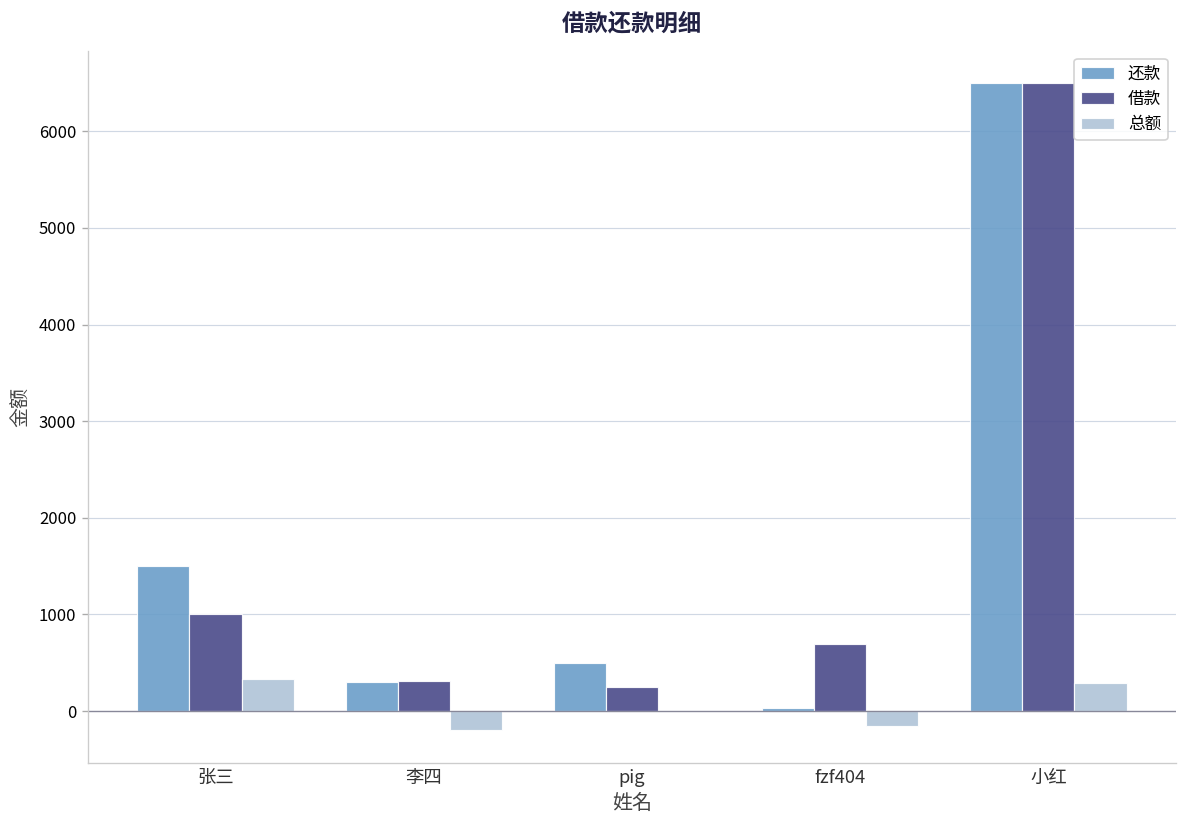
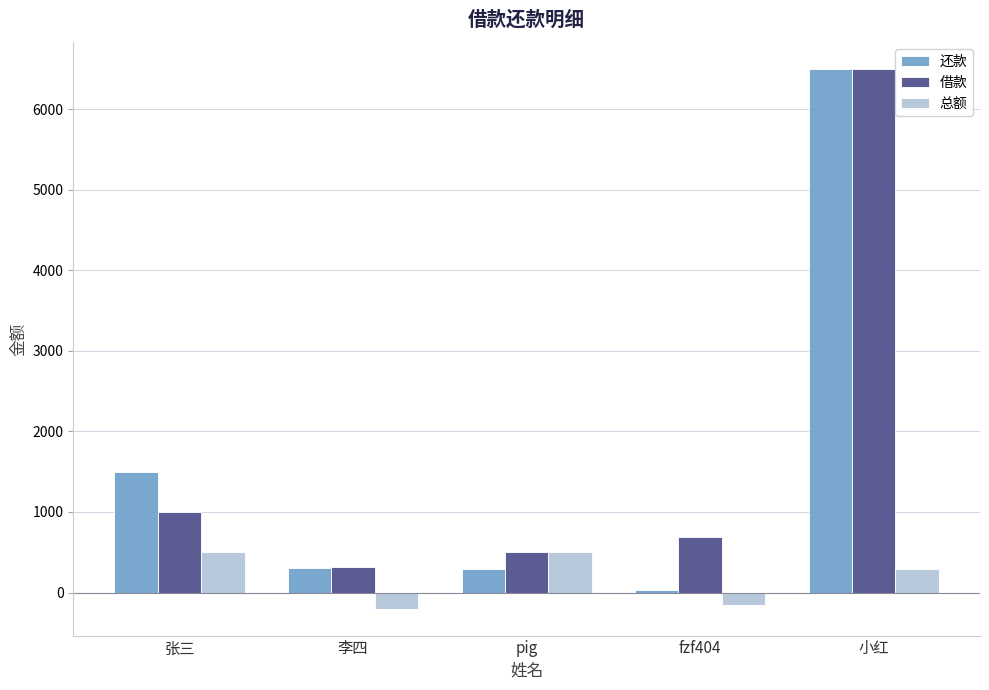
总额, 张三: 300 -> 500
还款, pig: 500 -> 300
借款, pig: 200 -> 500
总额, pig: 0 -> 500
